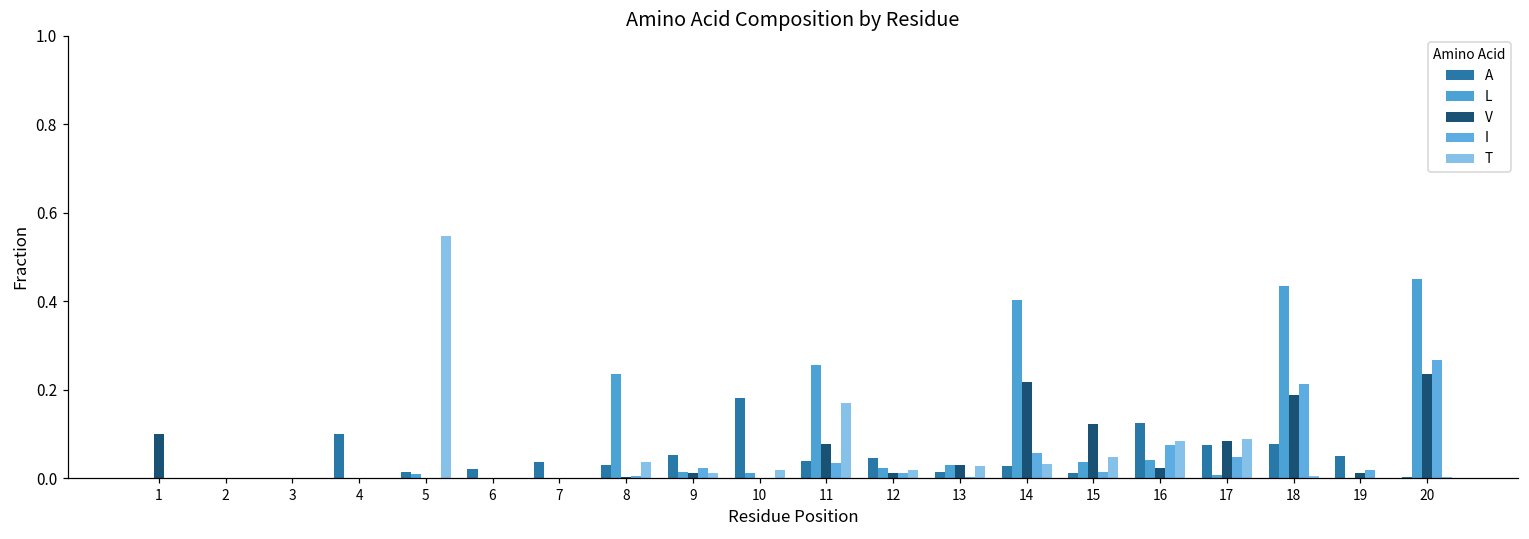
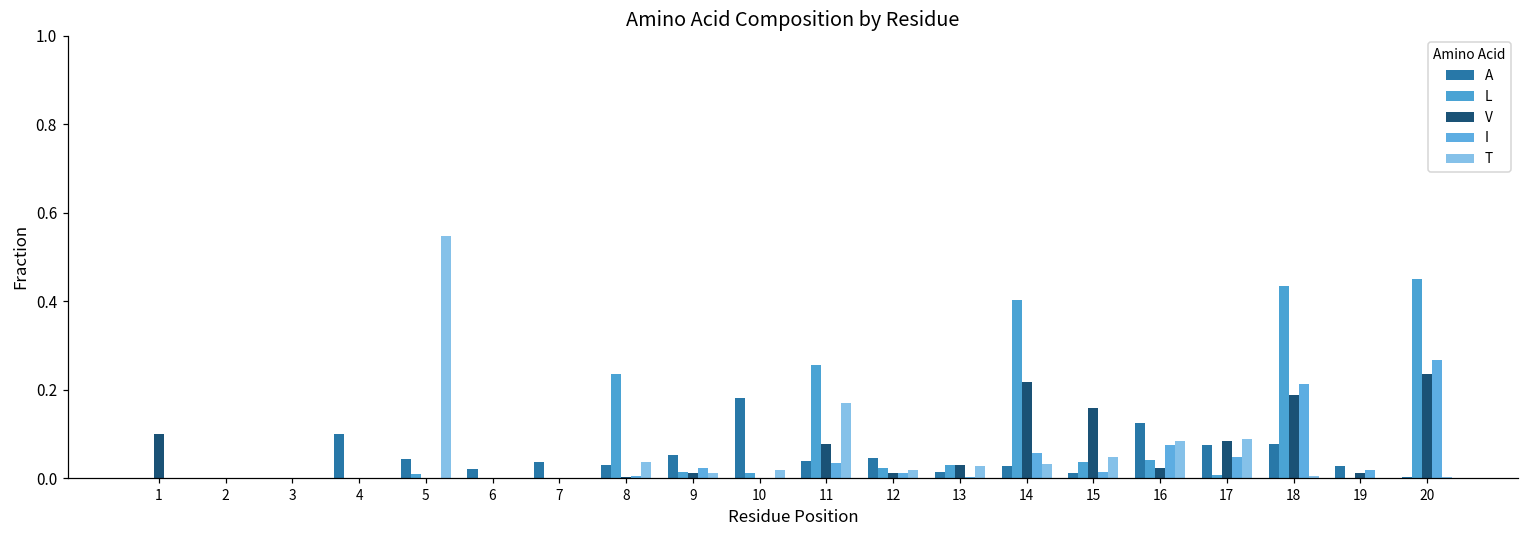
A, 5: 0.01 -> 0.04
V, 15: 0.12 -> 0.16
A, 19: 0.05 -> 0.03
